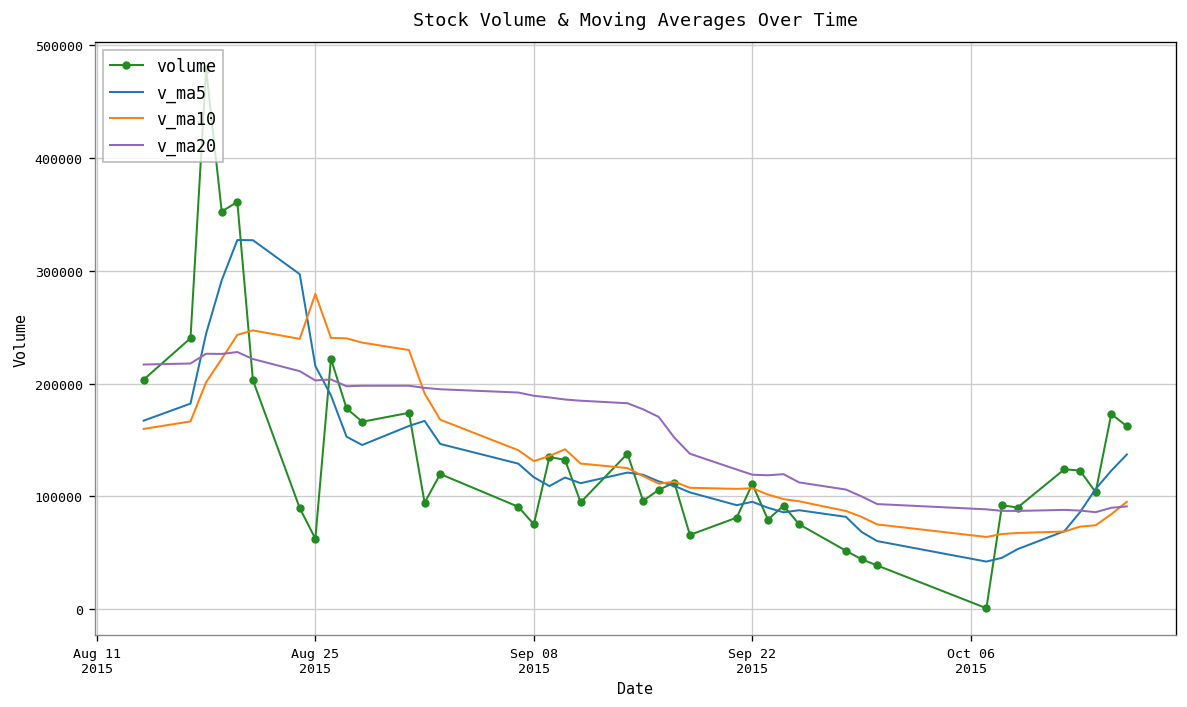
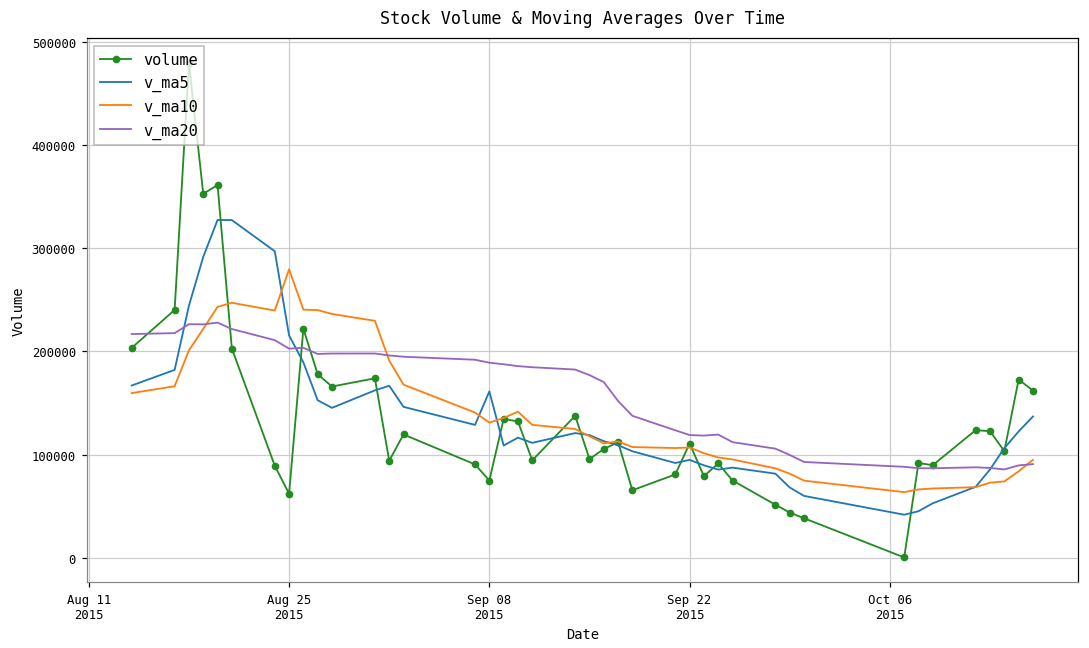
v_ma5, Sep 08 2015: 120000 -> 160000
